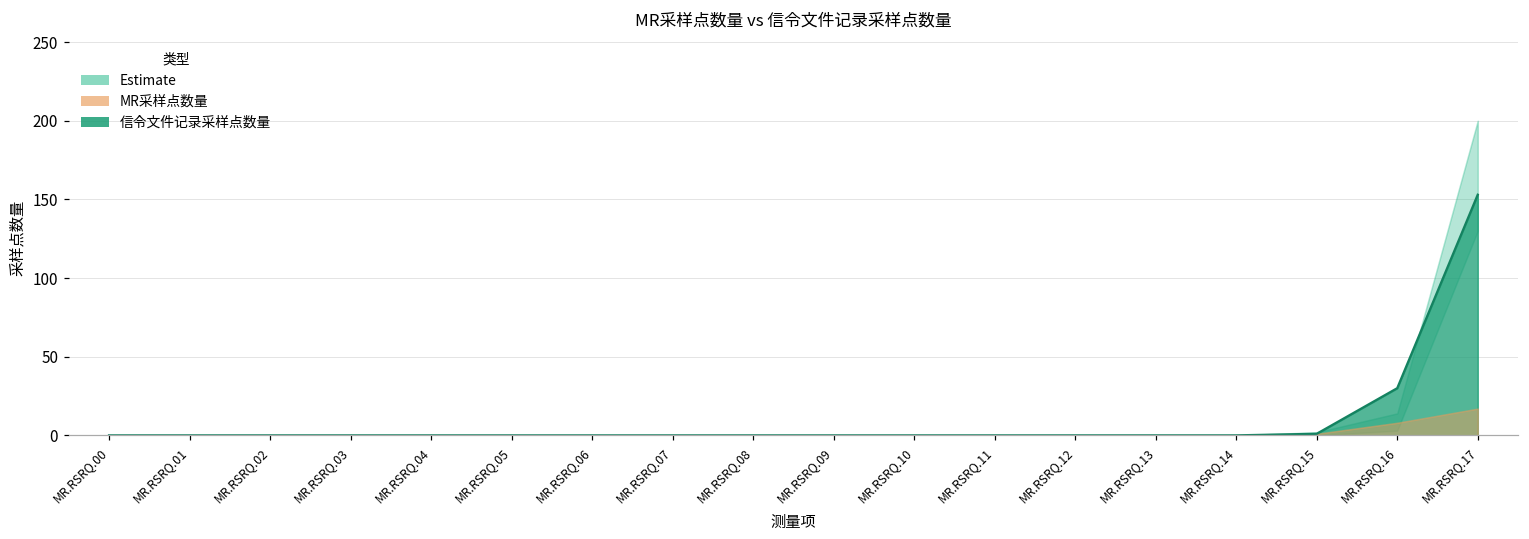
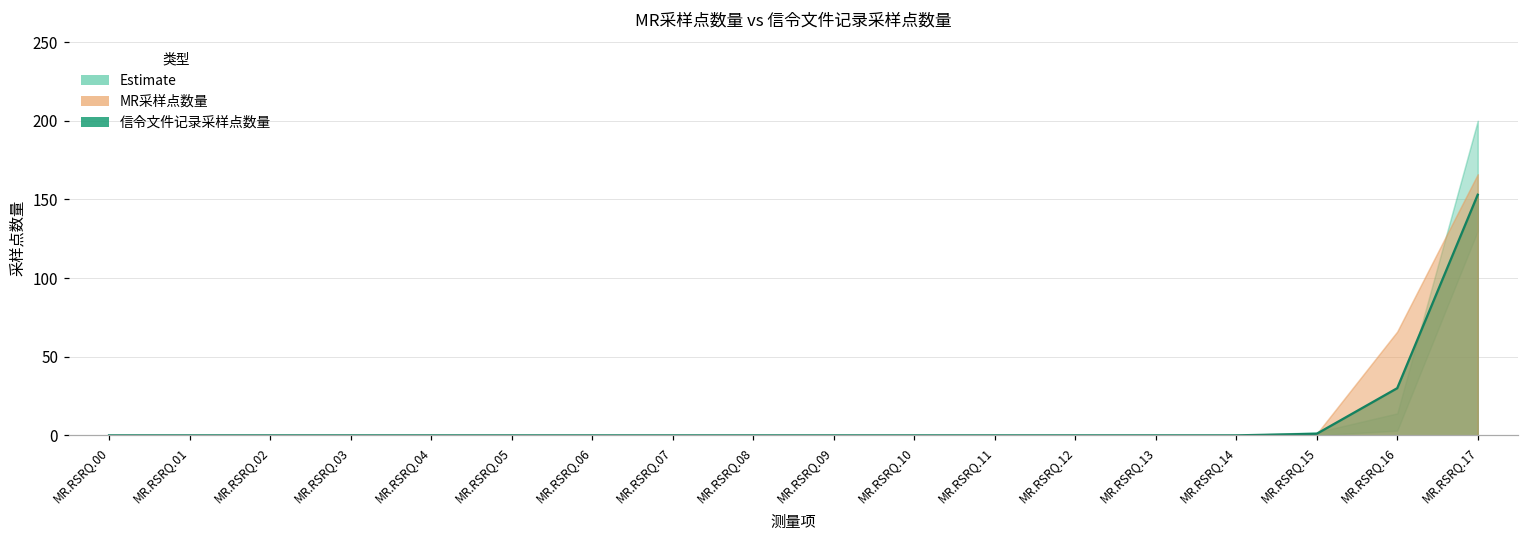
MR采样点数量, MR.RSRQ.16: 8 -> 66
MR采样点数量, MR.RSRQ.17: 17 -> 166
